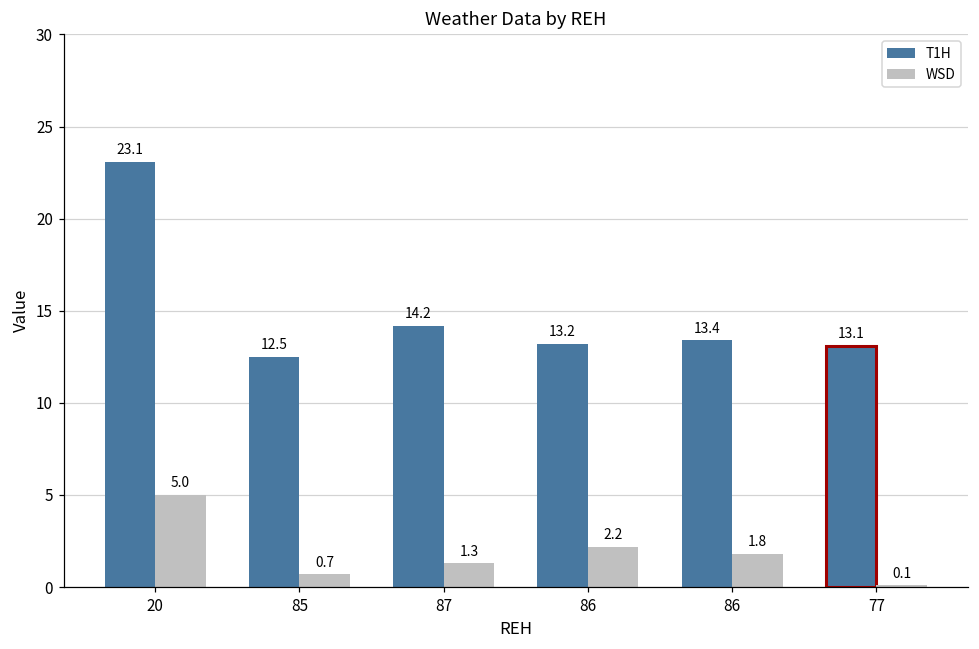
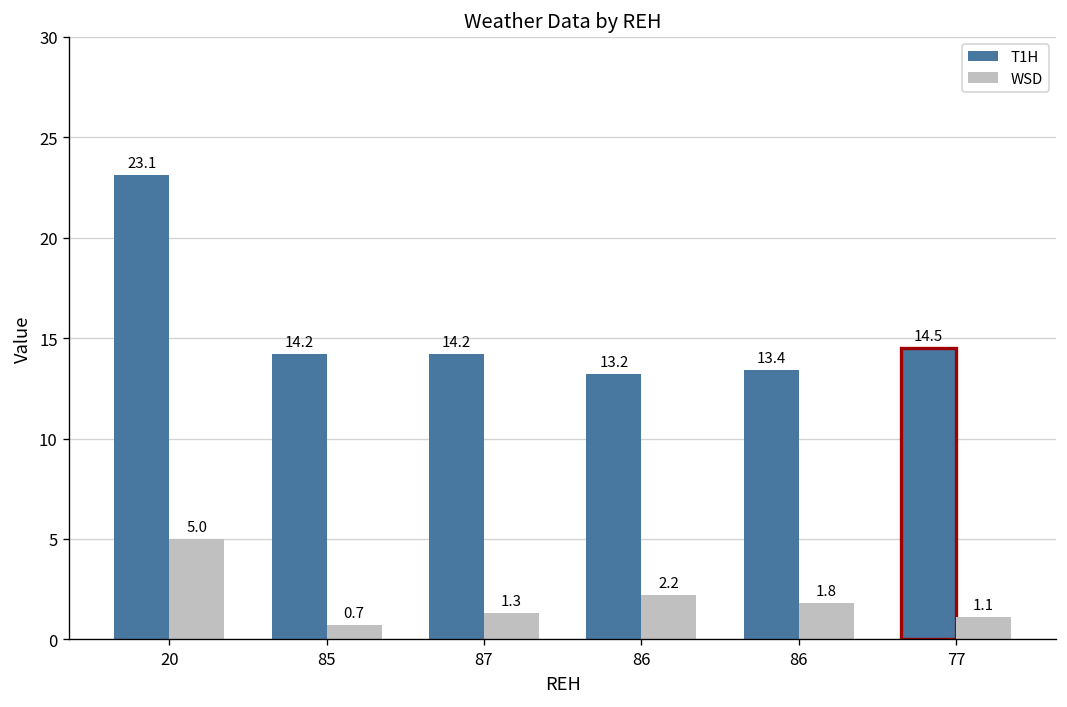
T1H, 85: 12.5 -> 14.2
T1H, 77: 13.1 -> 14.5
WSD, 77: 0.1 -> 1.1
